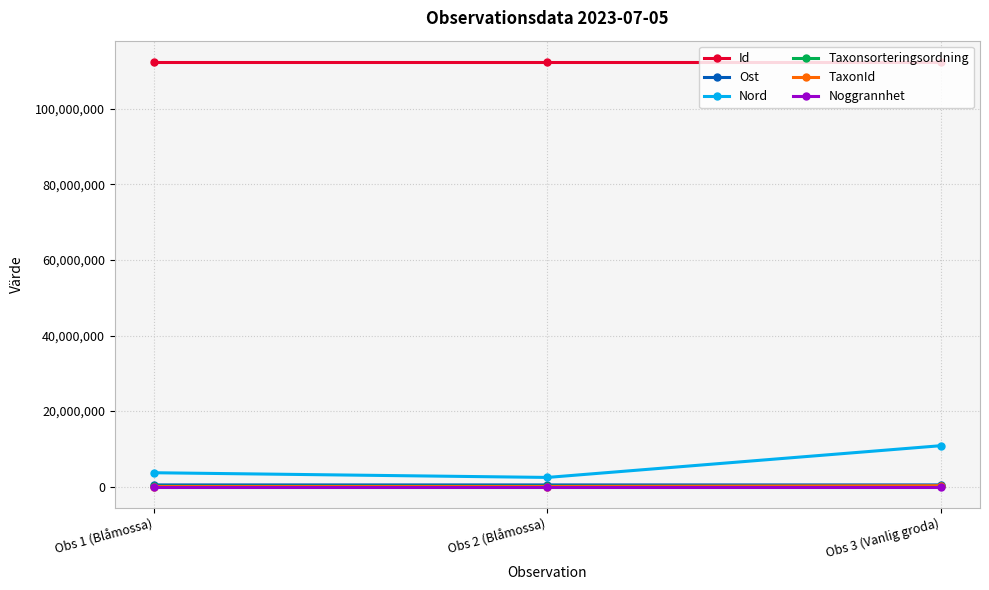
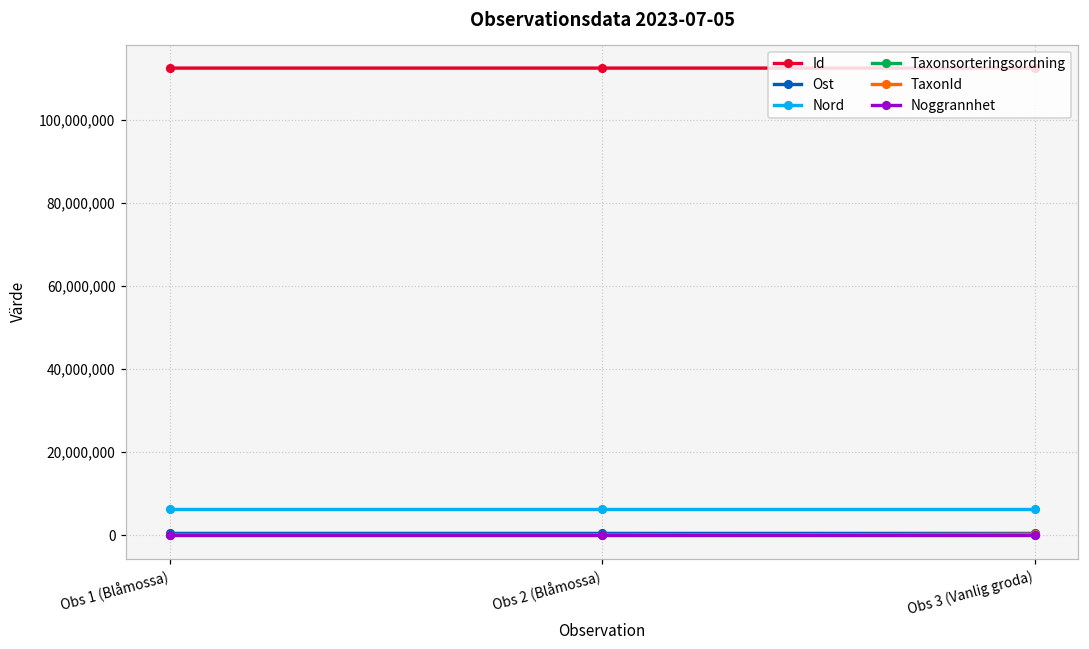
Nord, Obs 1 (Blåmossa): 4,000,000 -> 6,000,000
Nord, Obs 2 (Blåmossa): 2,000,000 -> 6,000,000
Nord, Obs 3 (Vanlig groda): 11,000,000 -> 6,000,000
